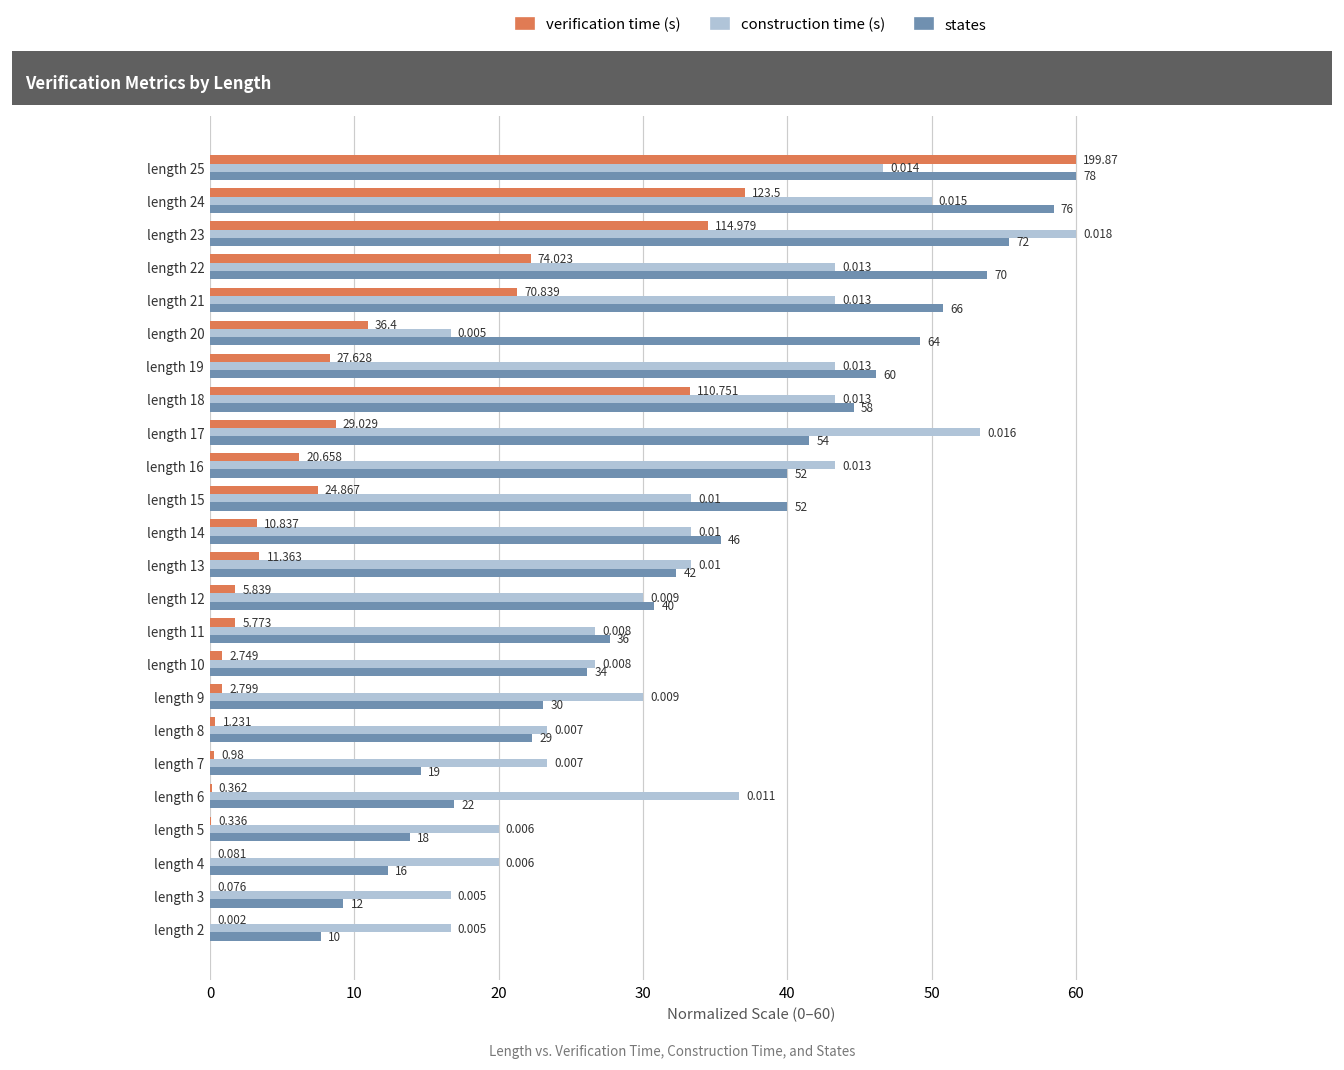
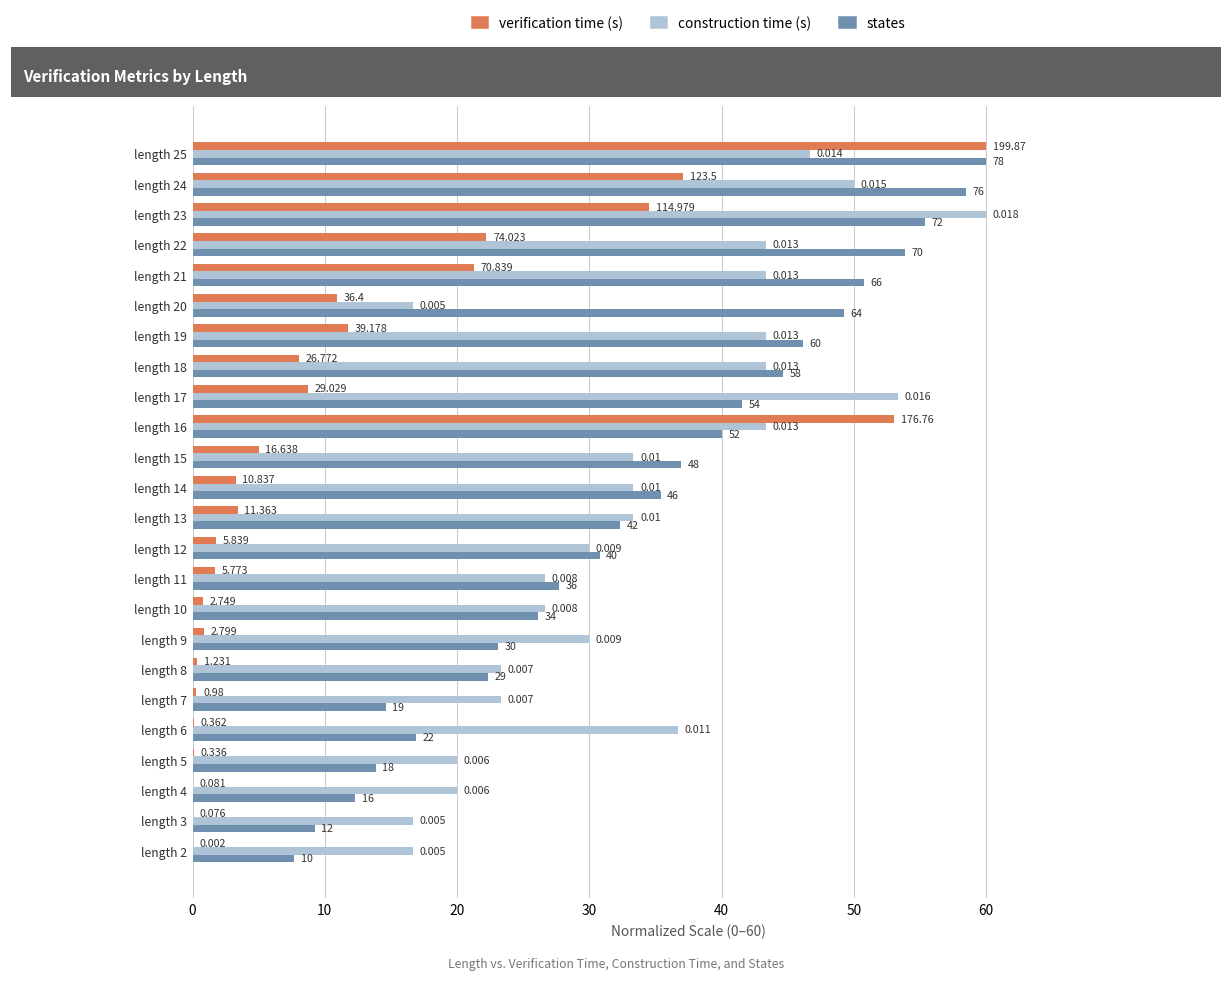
verification time (s), length 19: 27.628 -> 39.178
verification time (s), length 18: 110.751 -> 26.772
verification time (s), length 16: 20.658 -> 176.76
verification time (s), length 15: 24.867 -> 16.638
states, length 15: 52 -> 48
